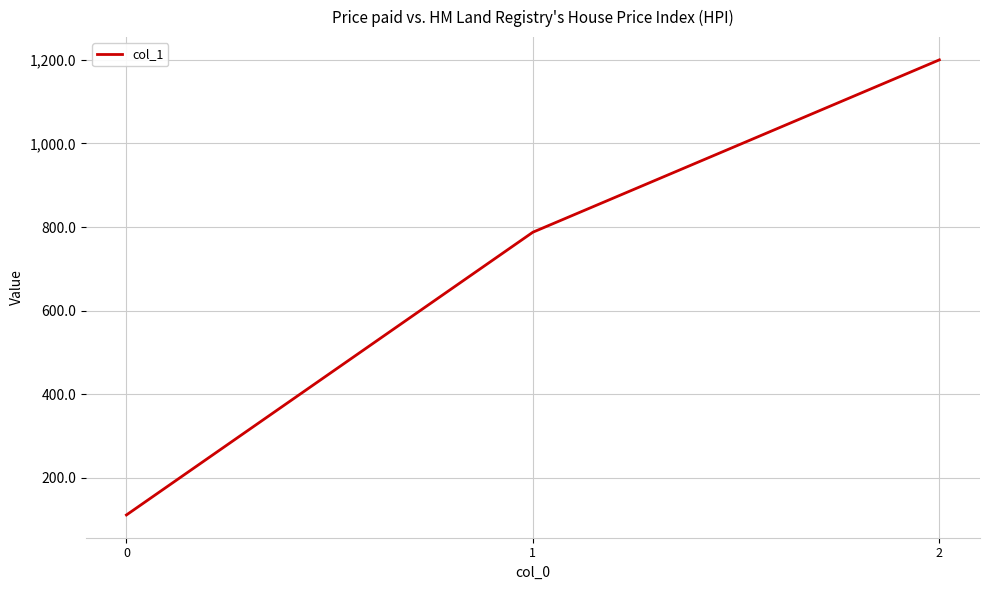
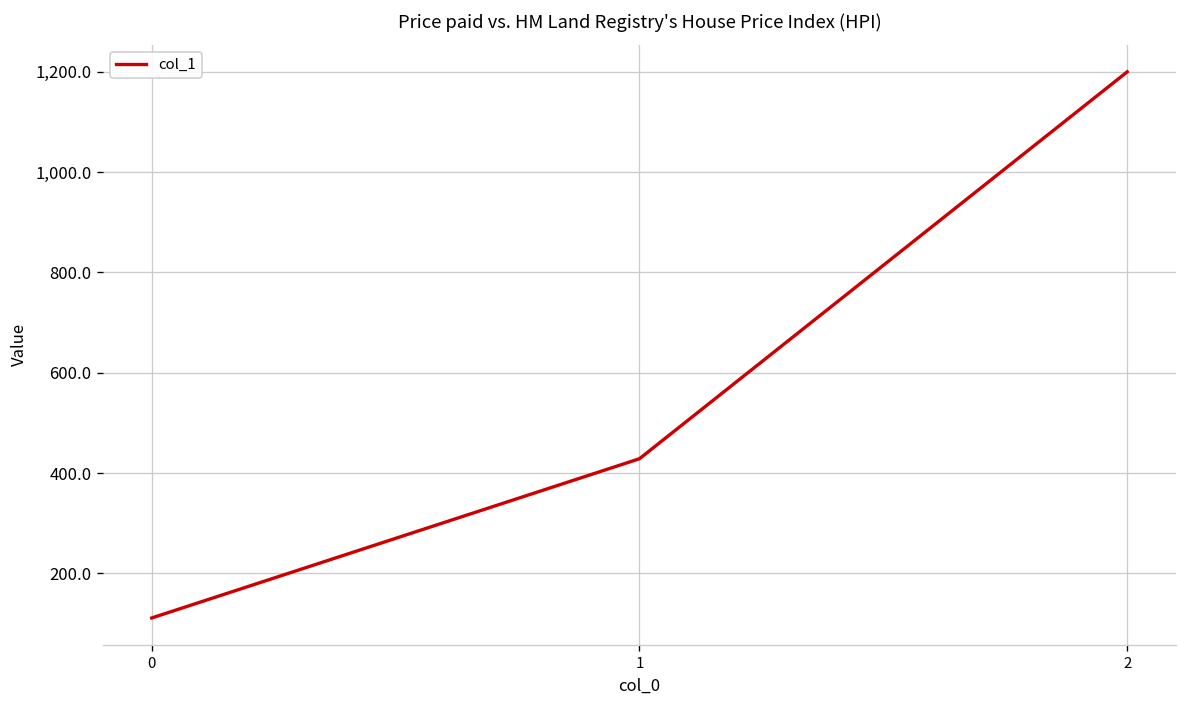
1: 790 -> 430
